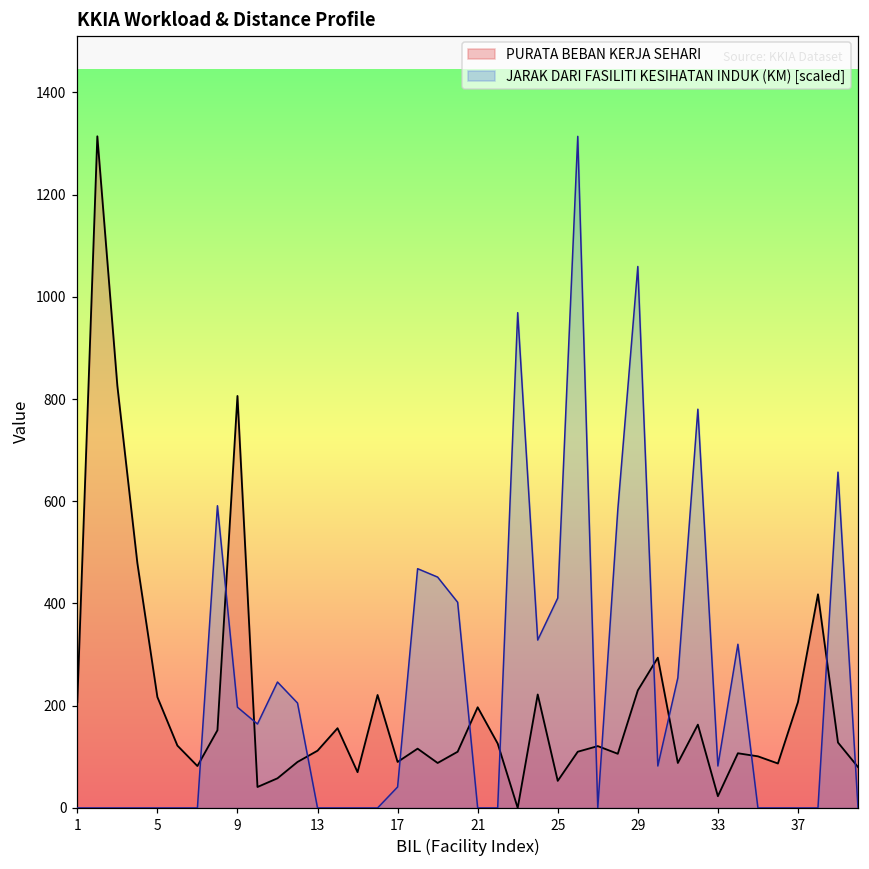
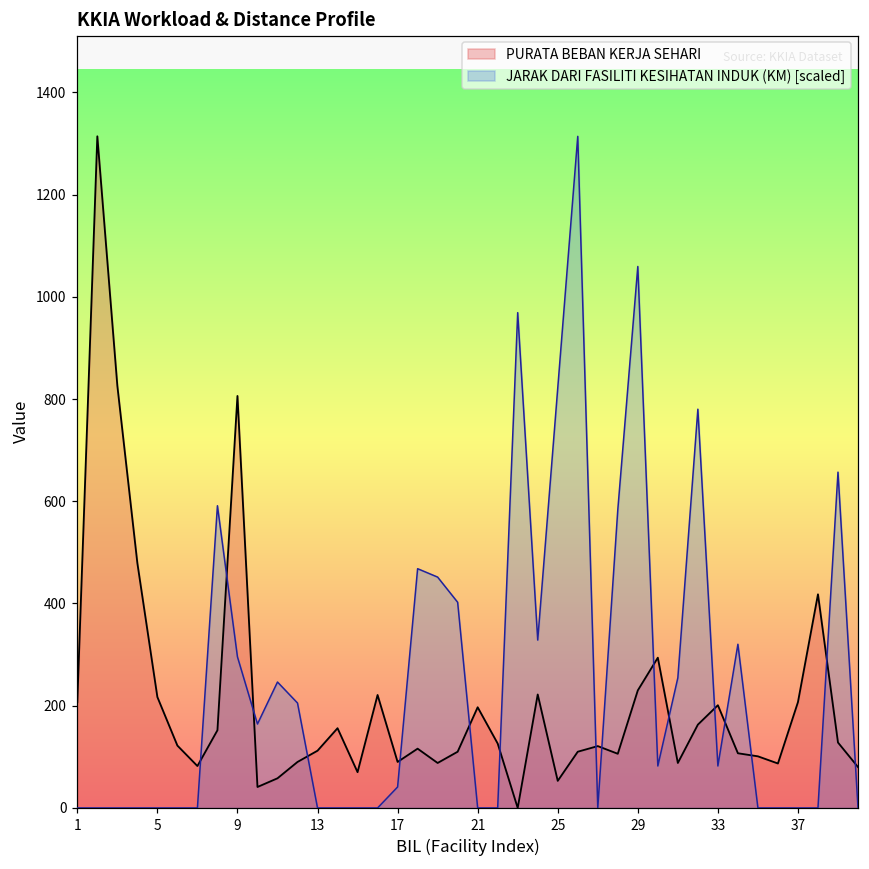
JARAK DARI FASILITI KESIHATAN INDUK (KM) [scaled], 9: 200 -> 300
JARAK DARI FASILITI KESIHATAN INDUK (KM) [scaled], 25: 410 -> 820
PURATA BEBAN KERJA SEHARI, 33: 20 -> 200
